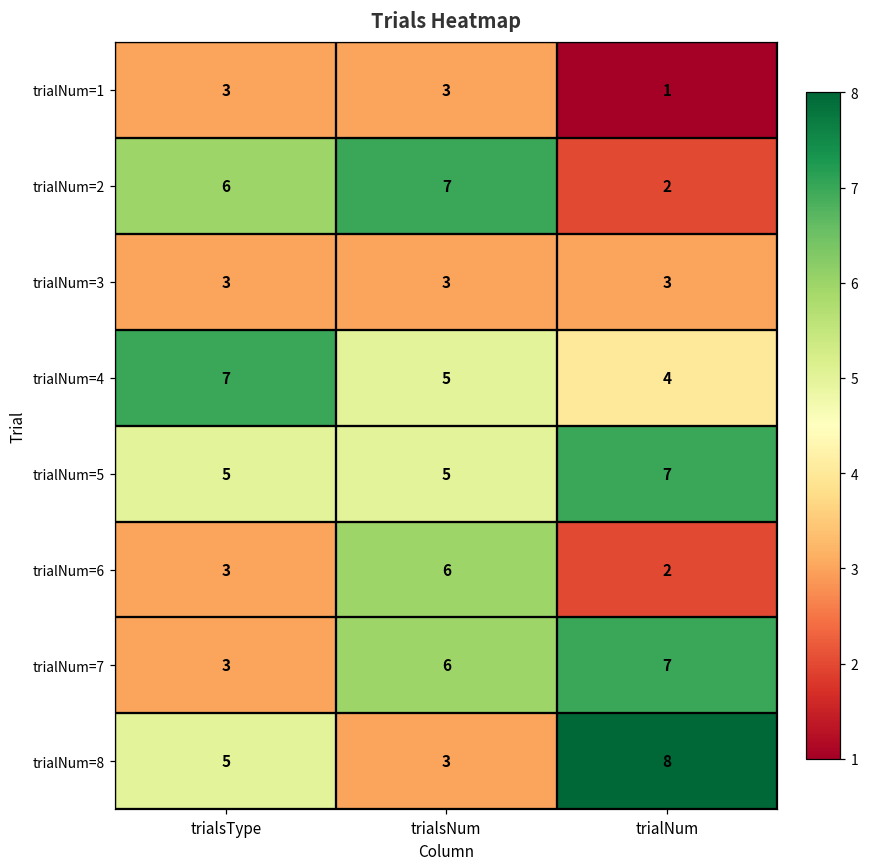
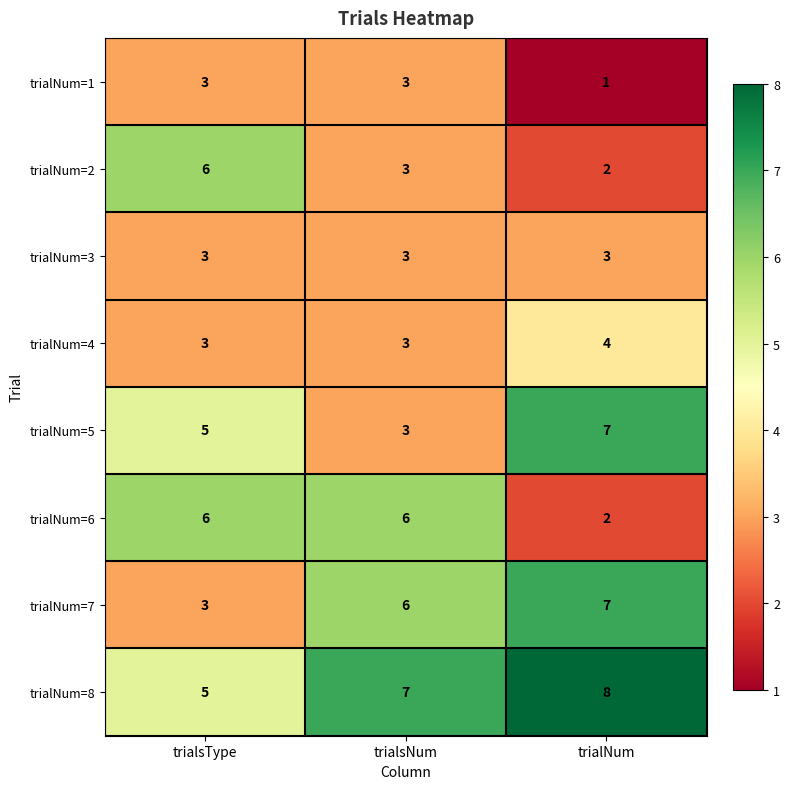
trialNum=2, trialsNum: 7 -> 3
trialNum=4, trialsType: 7 -> 3
trialNum=4, trialsNum: 5 -> 3
trialNum=5, trialsNum: 5 -> 3
trialNum=6, trialsType: 3 -> 6
trialNum=8, trialsNum: 3 -> 7
